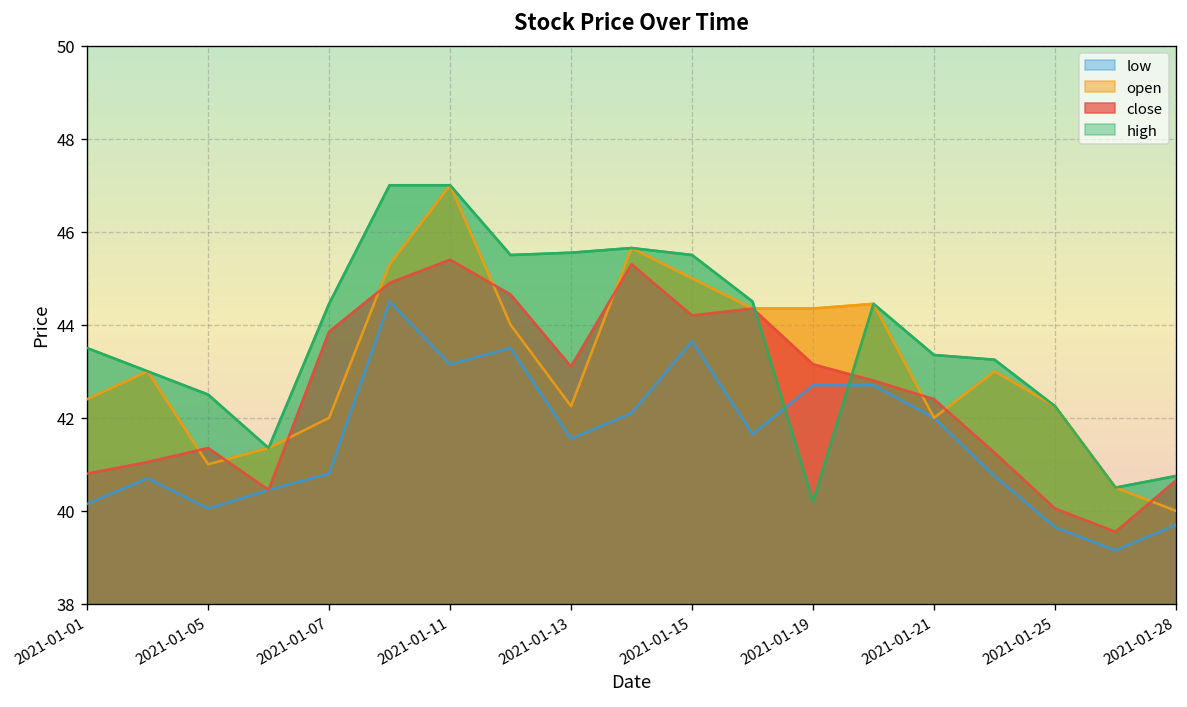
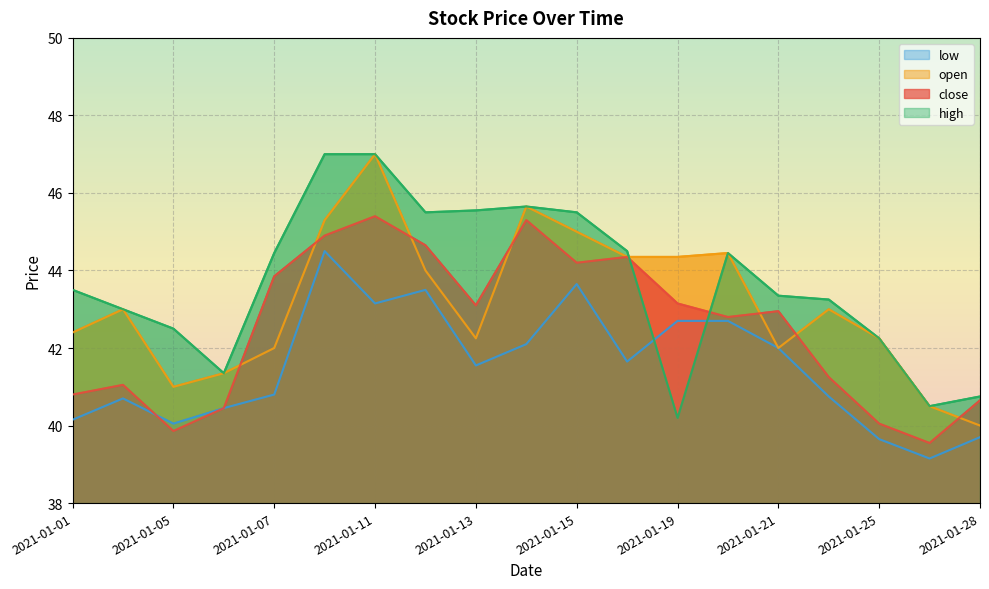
close, 2021-01-05: 41.4 -> 39.9
close, 2021-01-21: 42.4 -> 43.0
